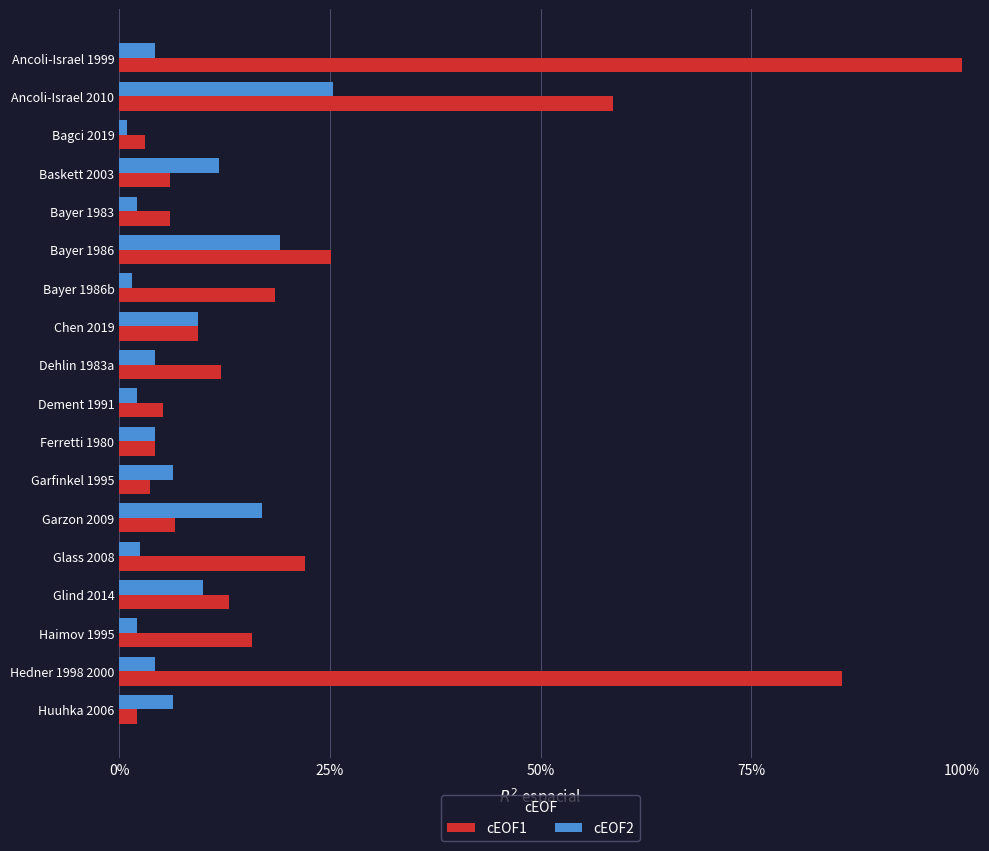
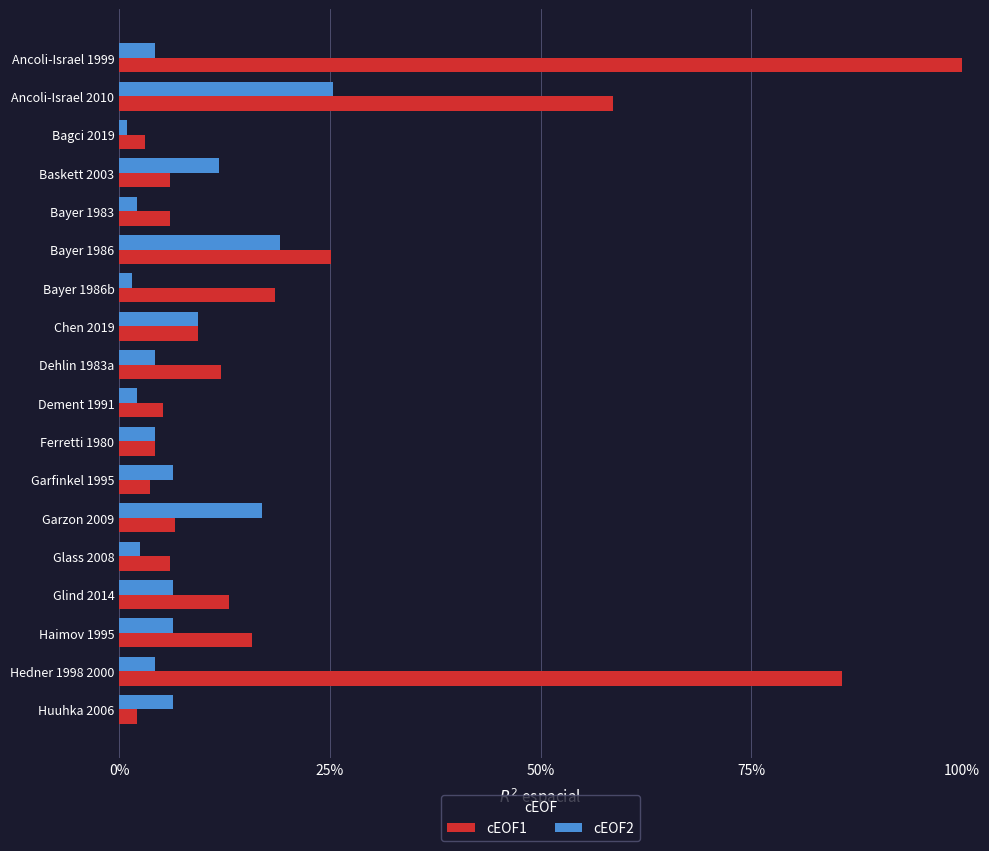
cEOF1, Glass 2008: 22% -> 6%
cEOF2, Glind 2014: 10% -> 6%
cEOF2, Haimov 1995: 2% -> 6%
